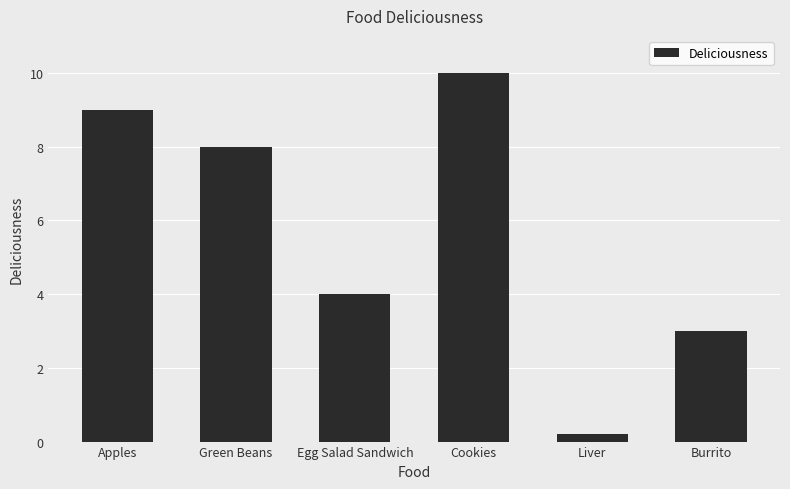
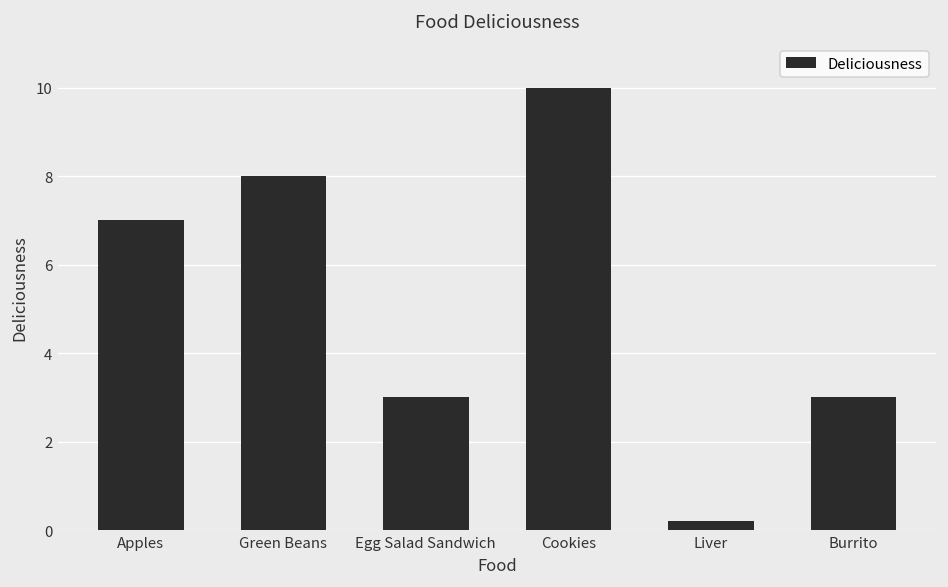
Apples: 9 -> 7
Egg Salad Sandwich: 4 -> 3
